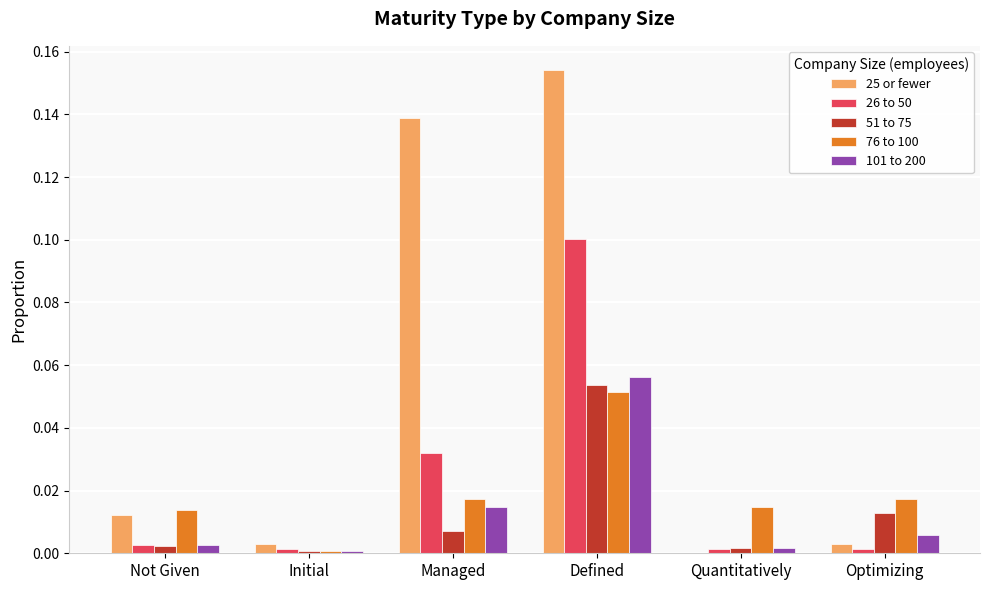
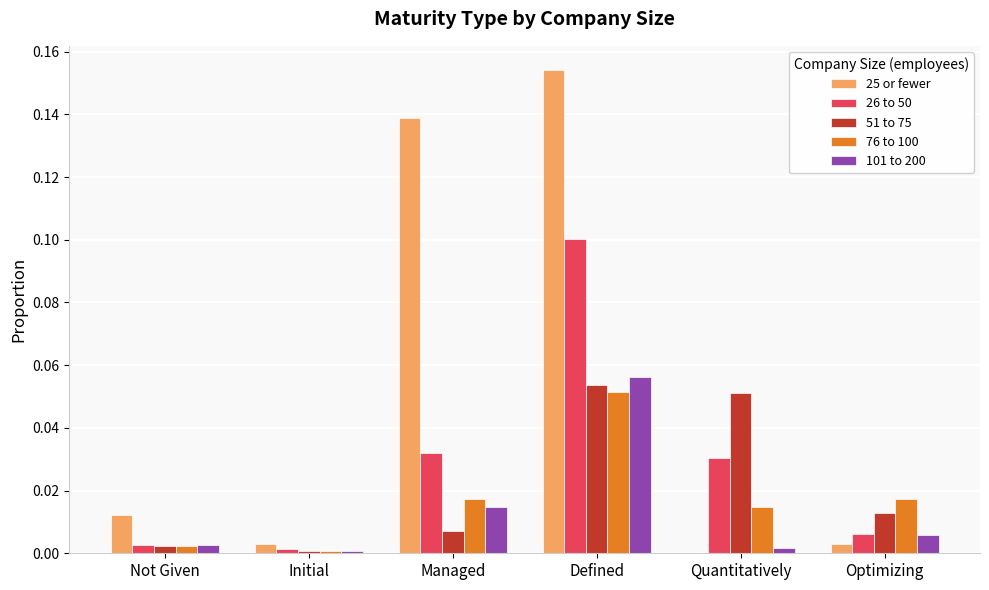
76 to 100, Not Given: 0.014 -> 0.002
26 to 50, Quantitatively: 0.001 -> 0.030
51 to 75, Quantitatively: 0.002 -> 0.051
26 to 50, Optimizing: 0.001 -> 0.006
